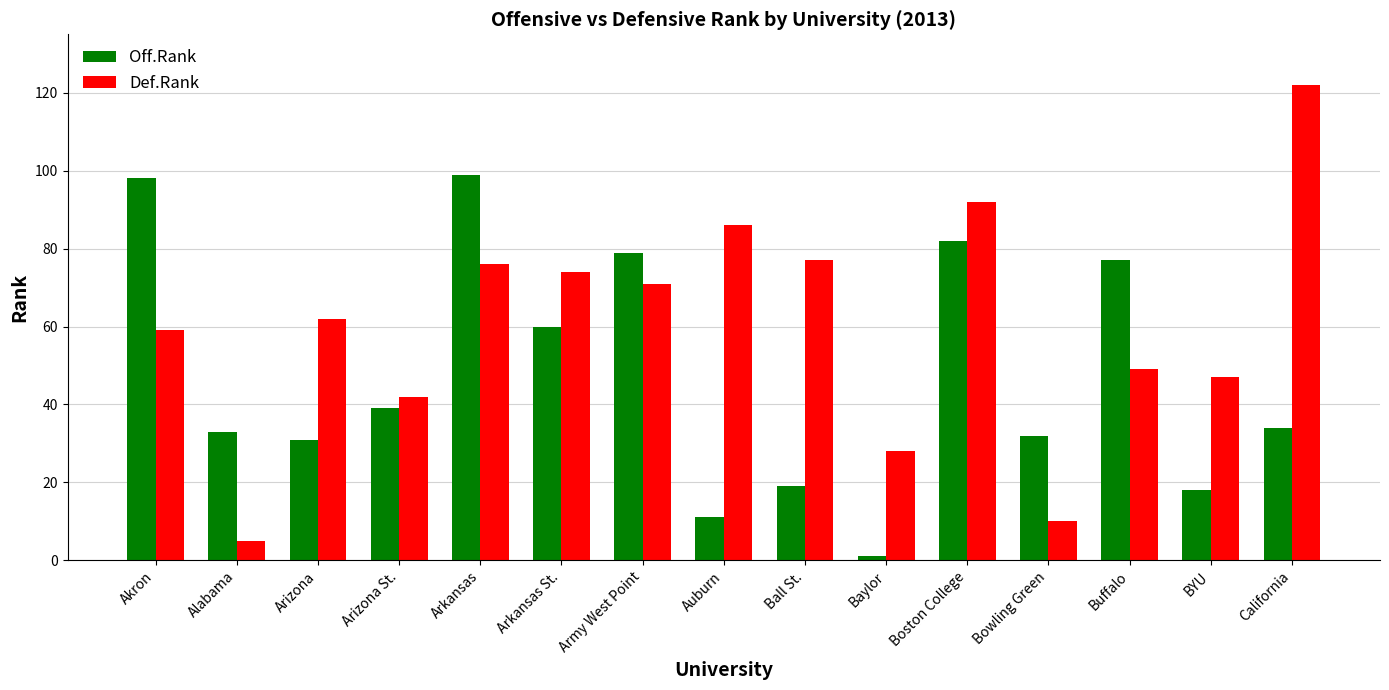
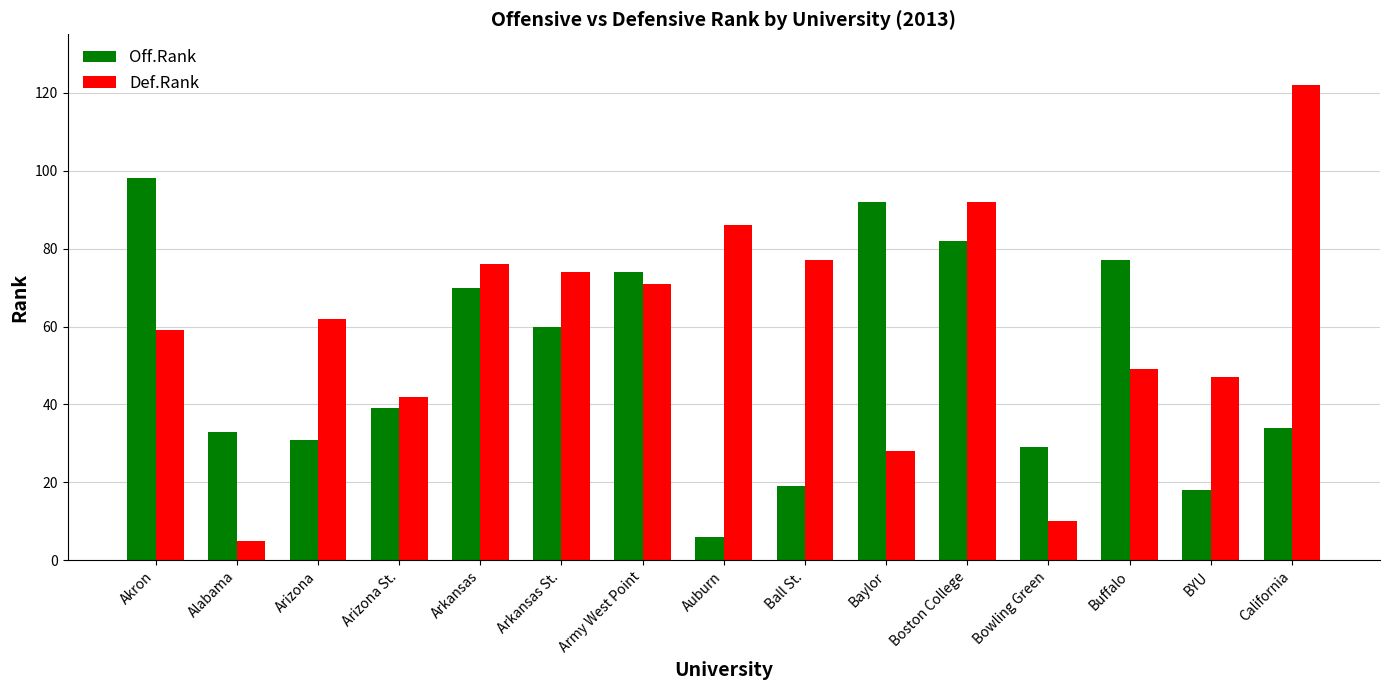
Off.Rank, Arkansas: 99 -> 70
Off.Rank, Army West Point: 79 -> 74
Off.Rank, Auburn: 11 -> 6
Off.Rank, Baylor: 1 -> 92
Off.Rank, Bowling Green: 32 -> 29
